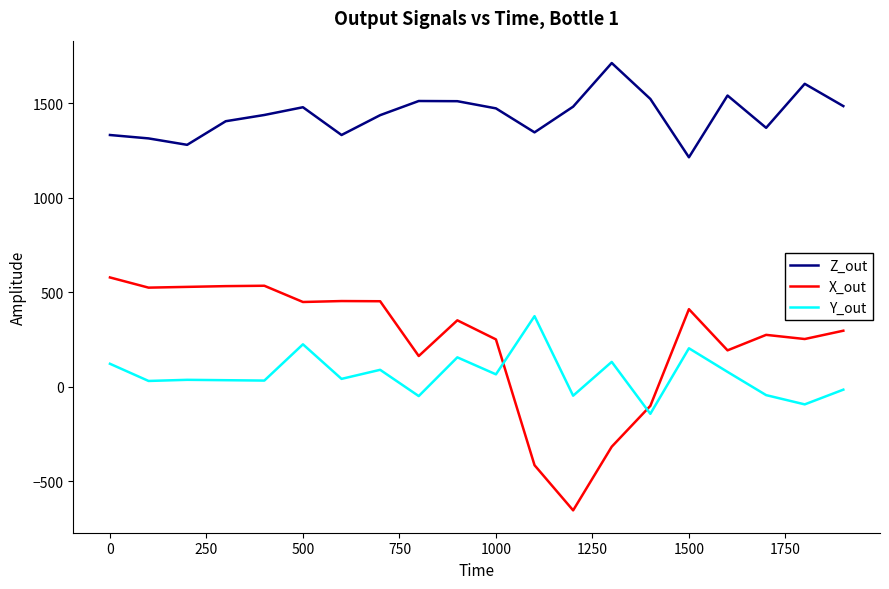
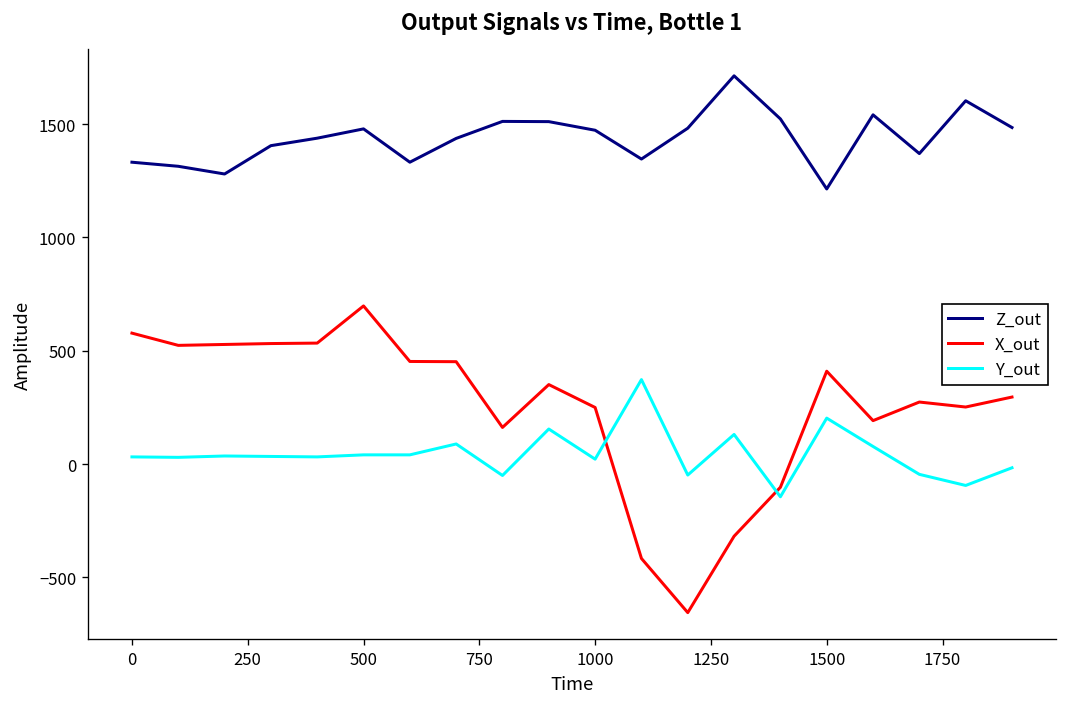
Y_out, 0: 120 -> 30
X_out, 500: 450 -> 700
Y_out, 500: 220 -> 40
Y_out, 1000: 70 -> 20
